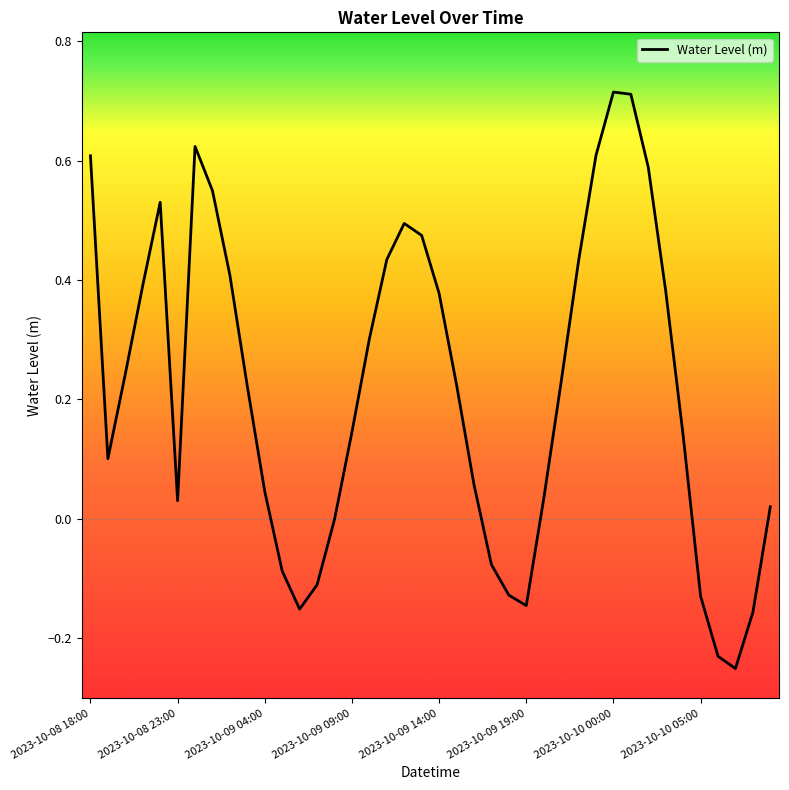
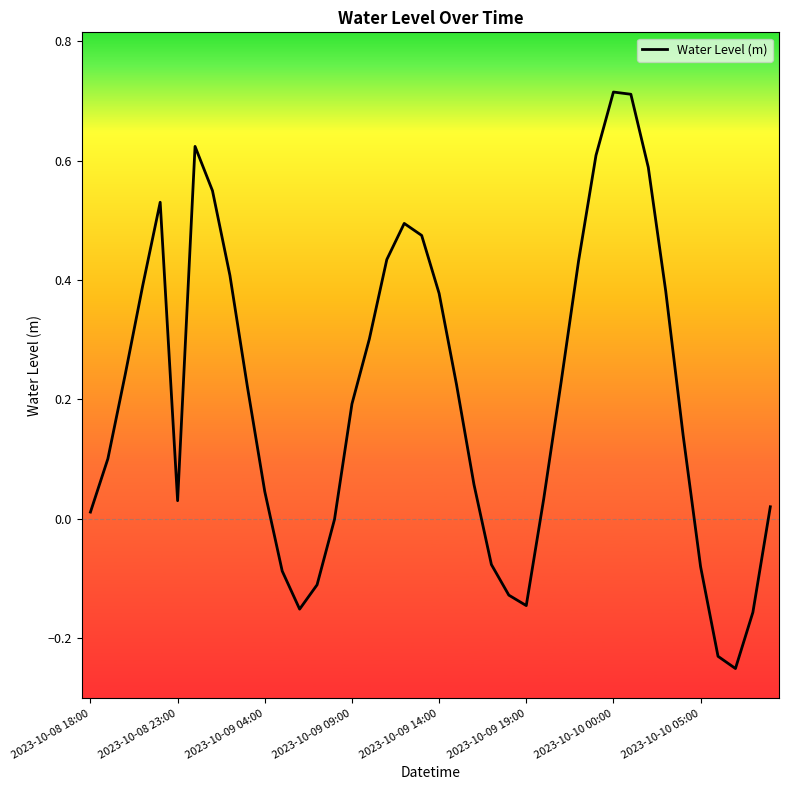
2023-10-08 18:00: 0.61 -> 0.01
2023-10-09 09:00: 0.15 -> 0.19
2023-10-10 05:00: -0.13 -> -0.08
